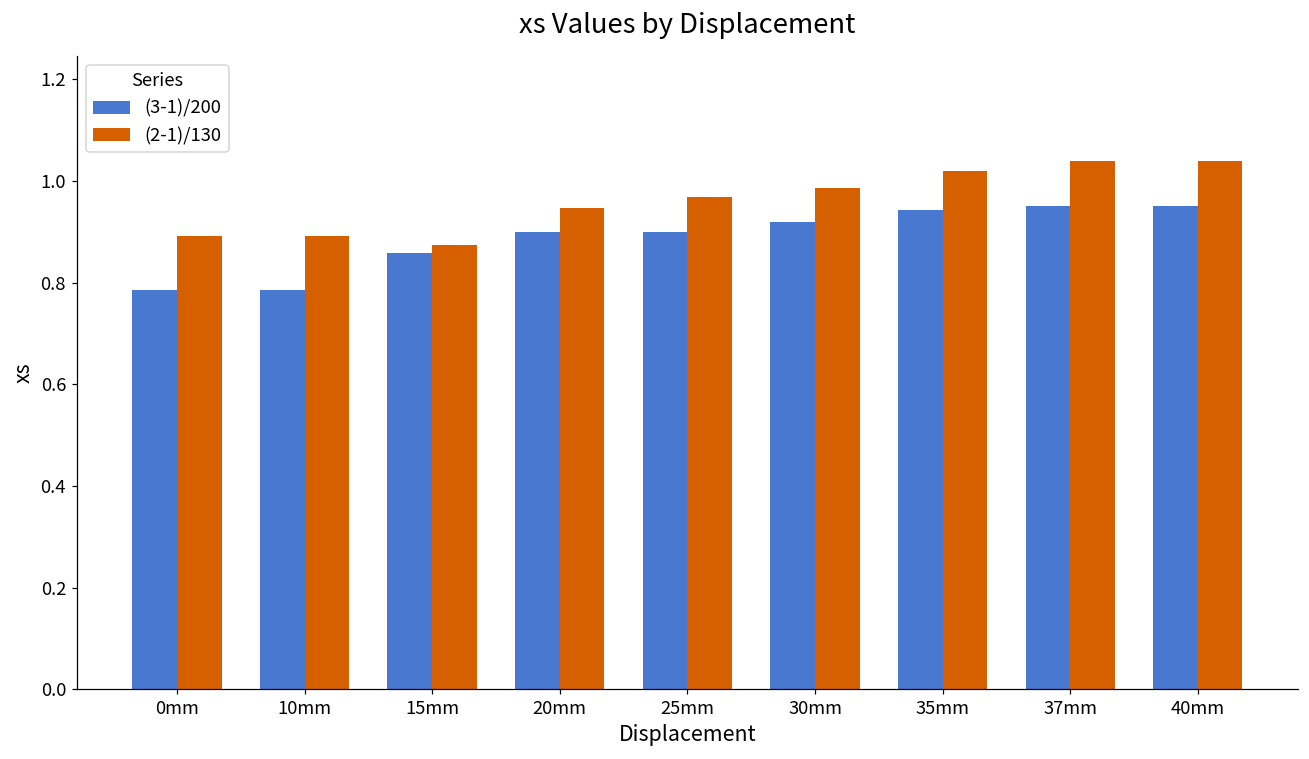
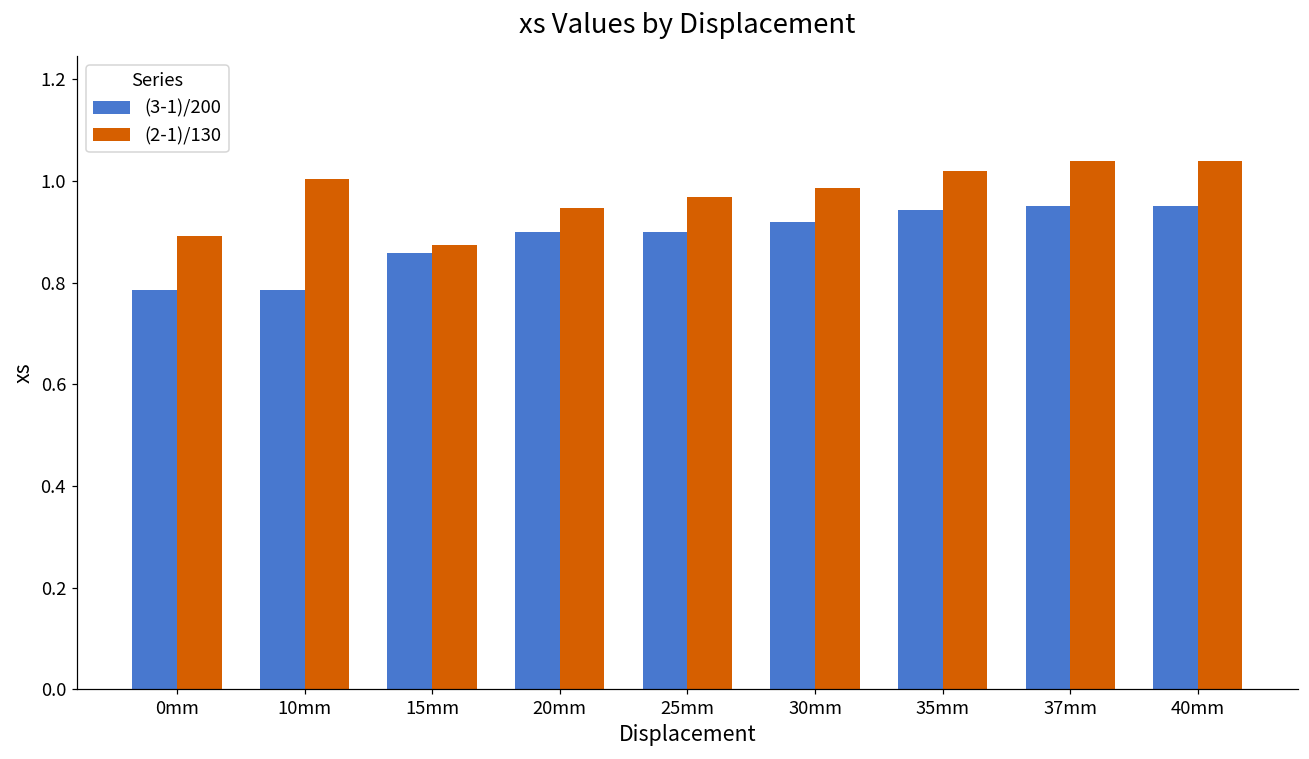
(2-1)/130, 10mm: 0.89 -> 1.00
